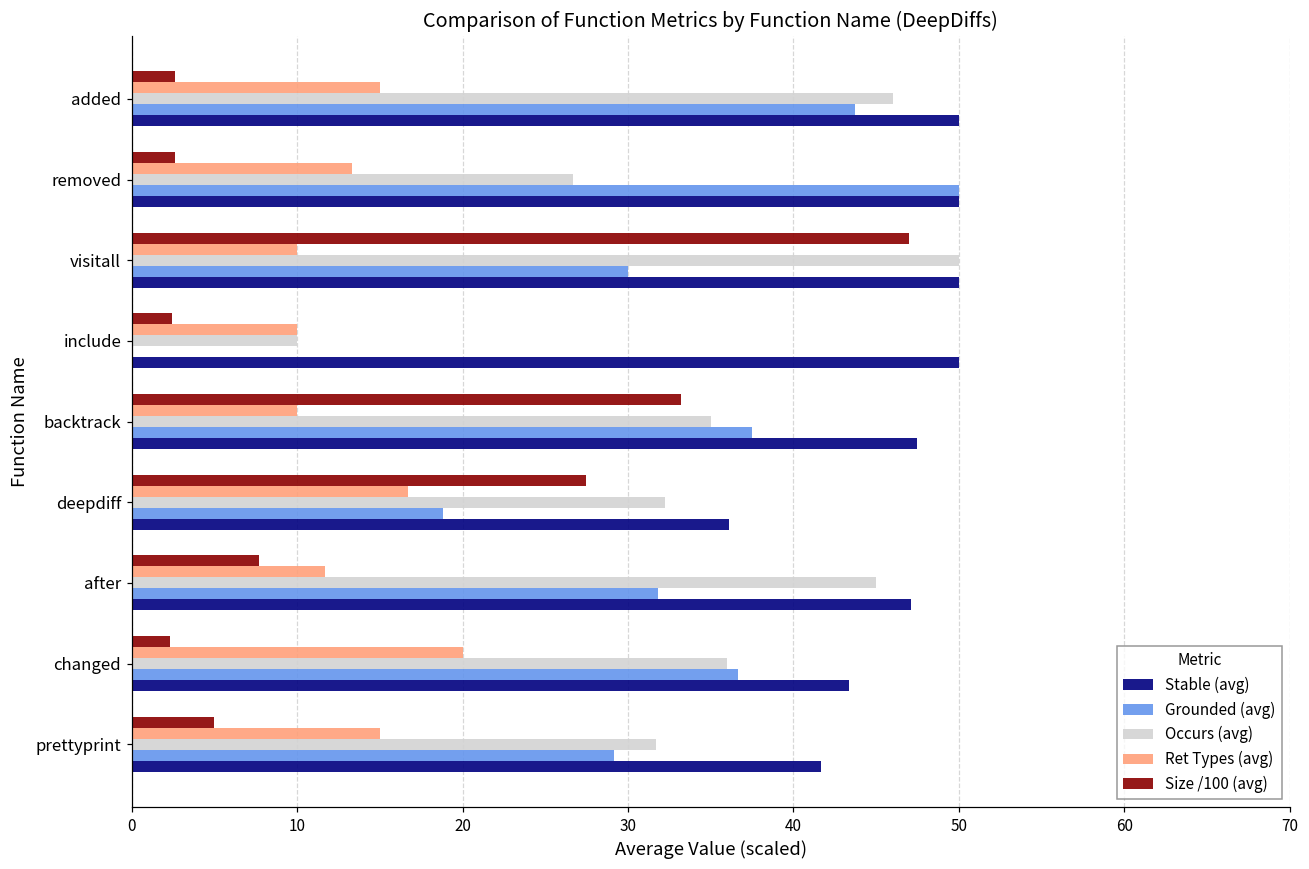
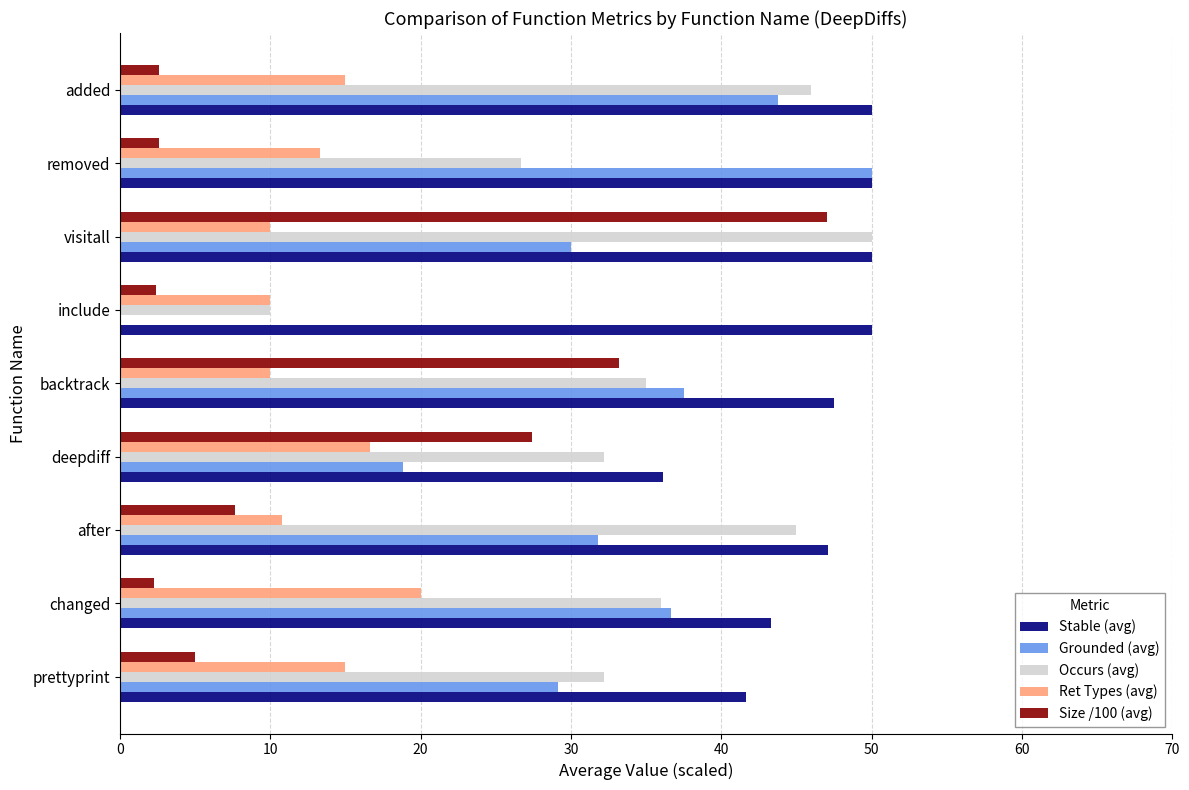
Ret Types (avg), after: 11.7 -> 10.8
Occurs (avg), prettyprint: 31.7 -> 32.2
